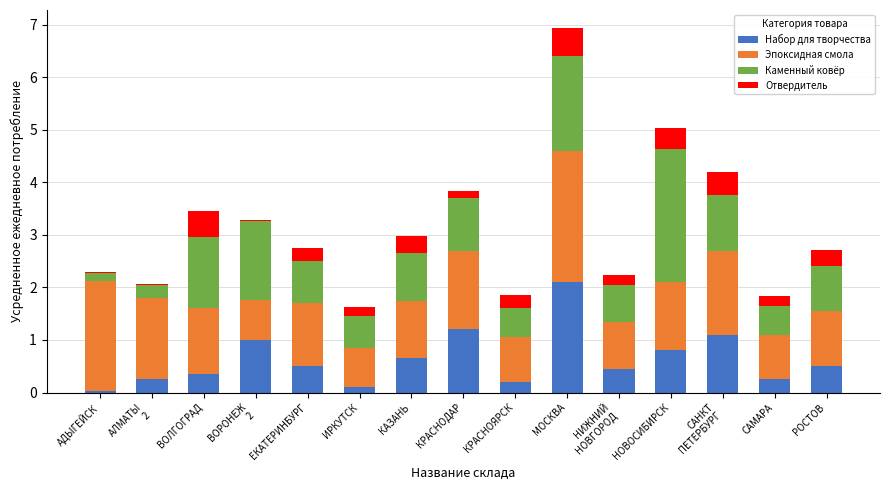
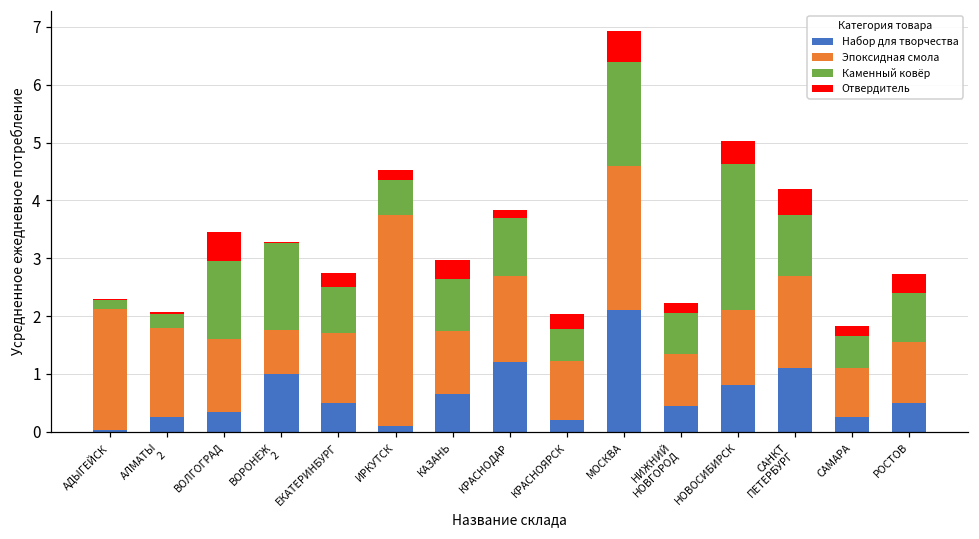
Эпоксидная смола, ИРКУТСК: 0.8 -> 3.7
Эпоксидная смола, КРАСНОЯРСК: 0.9 -> 1.0
